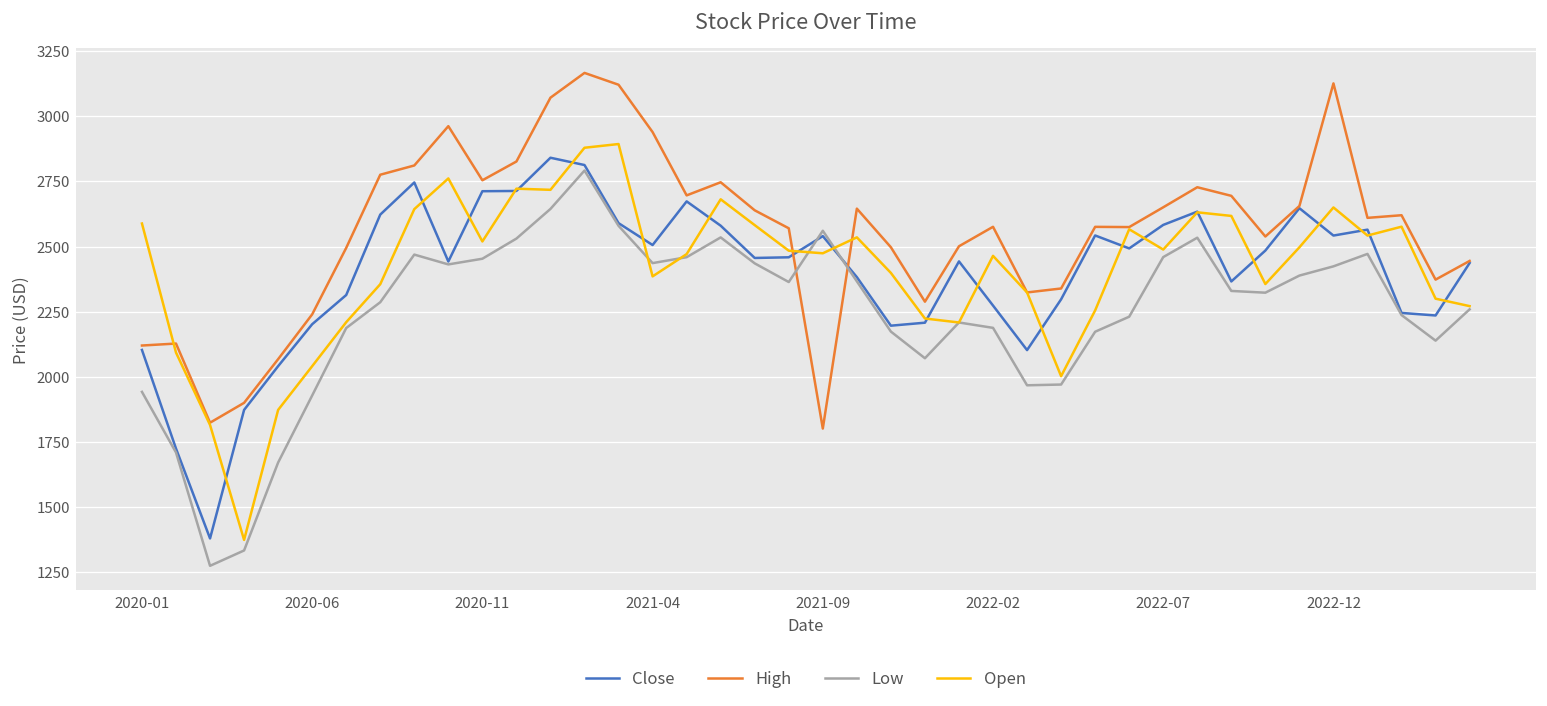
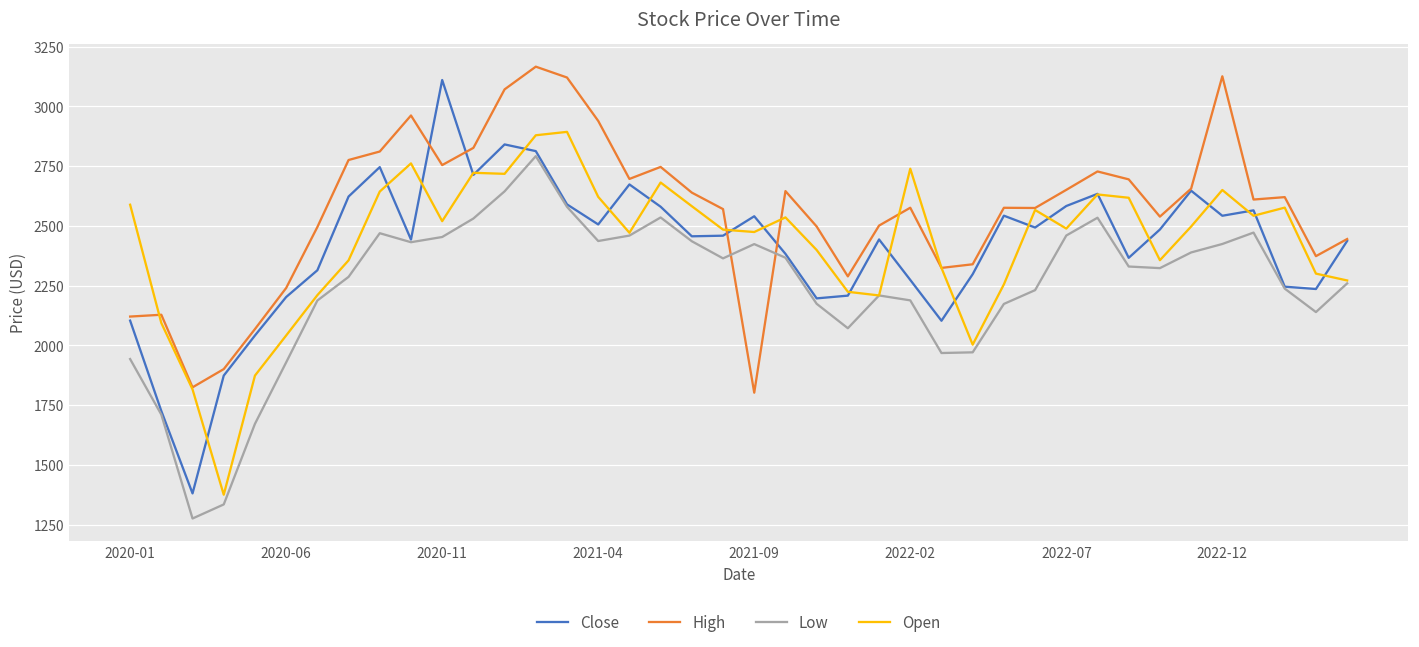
Close, 2020-11: 2710 -> 3110
Open, 2021-04: 2390 -> 2620
Low, 2021-09: 2560 -> 2420
Open, 2022-02: 2460 -> 2740
